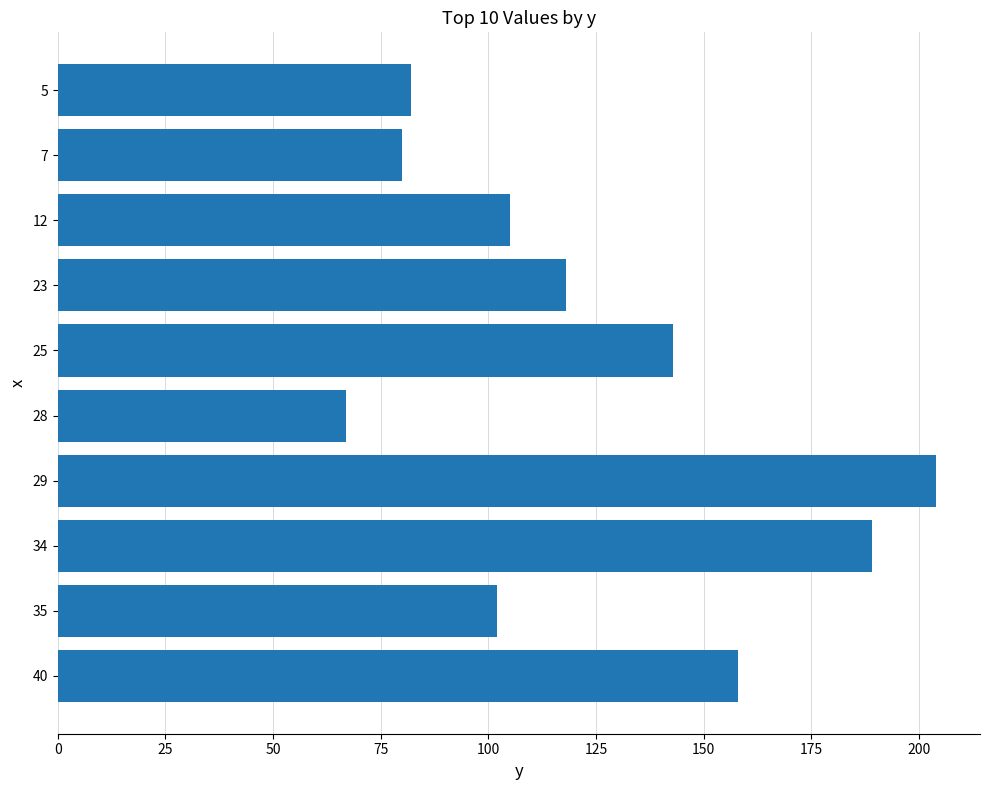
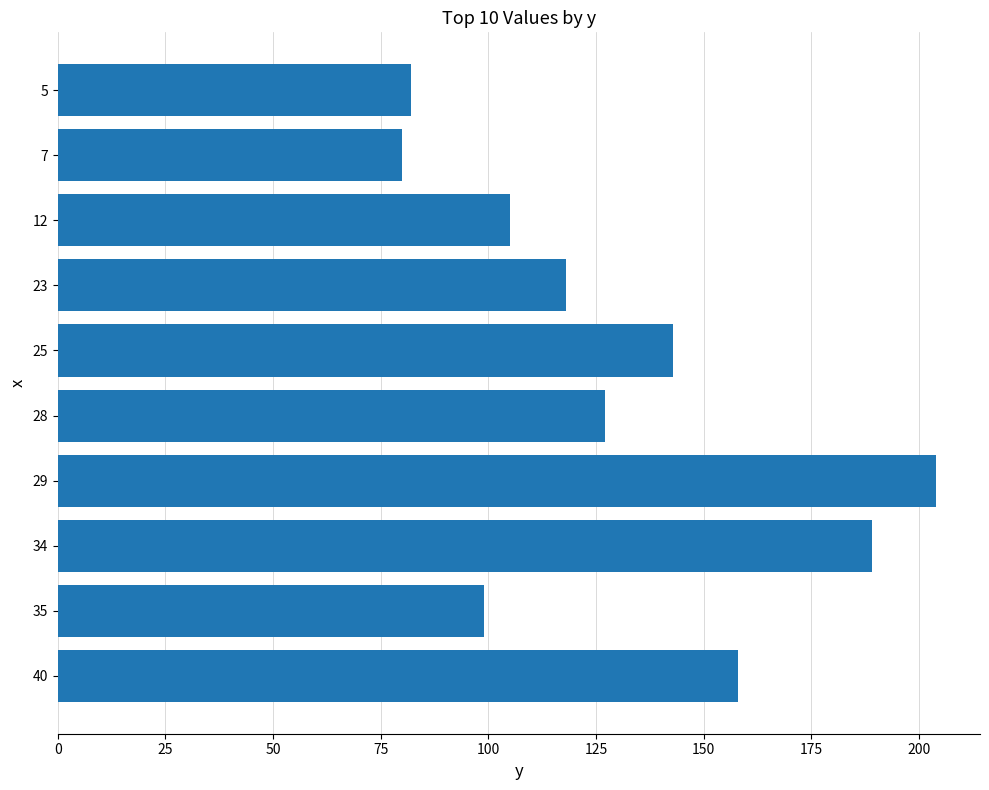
28: 67 -> 127
35: 102 -> 99
